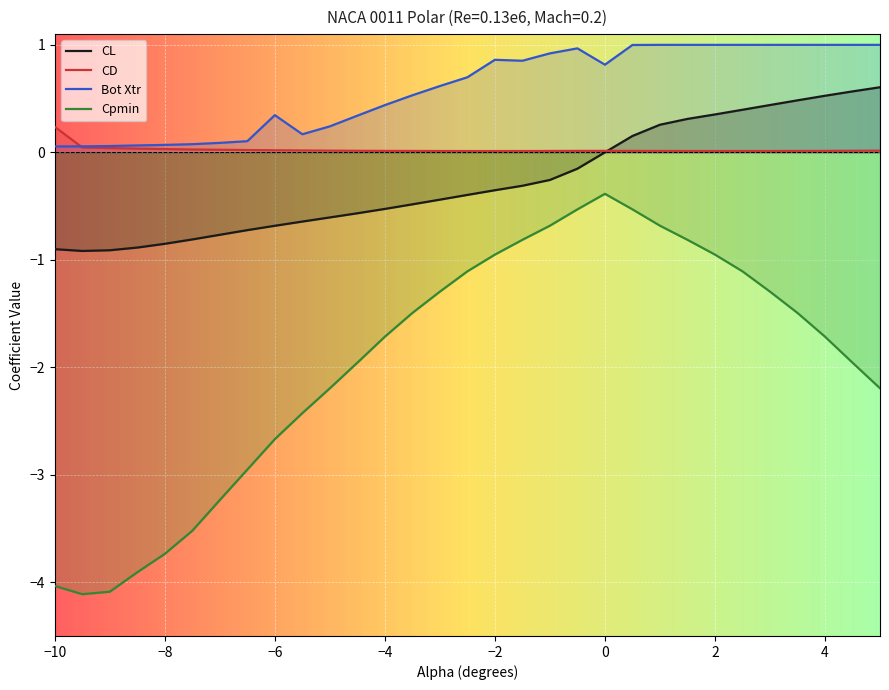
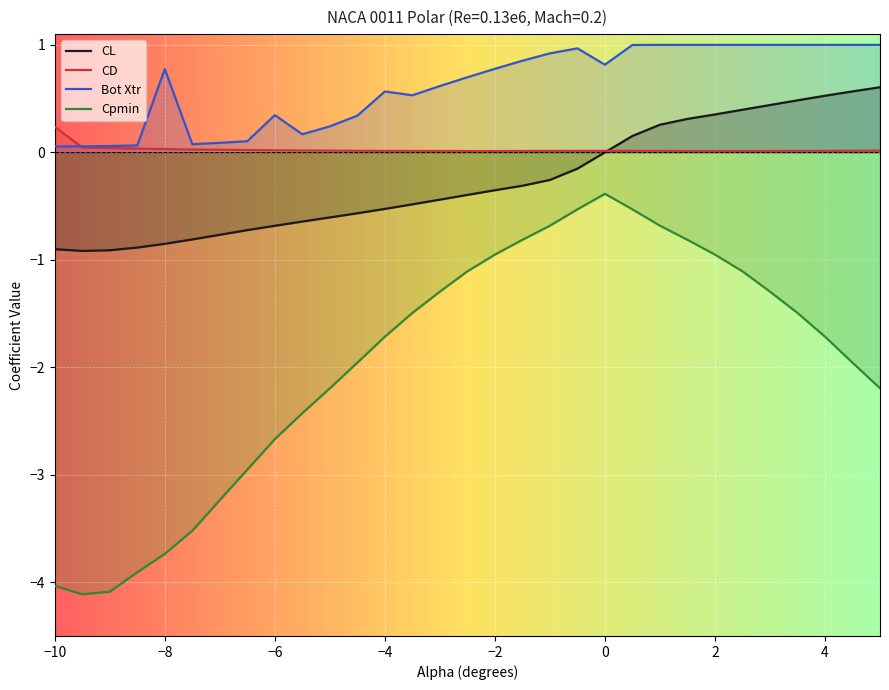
Bot Xtr, −8: 0.07 -> 0.78
Bot Xtr, −4: 0.44 -> 0.57
Bot Xtr, −2: 0.86 -> 0.78
